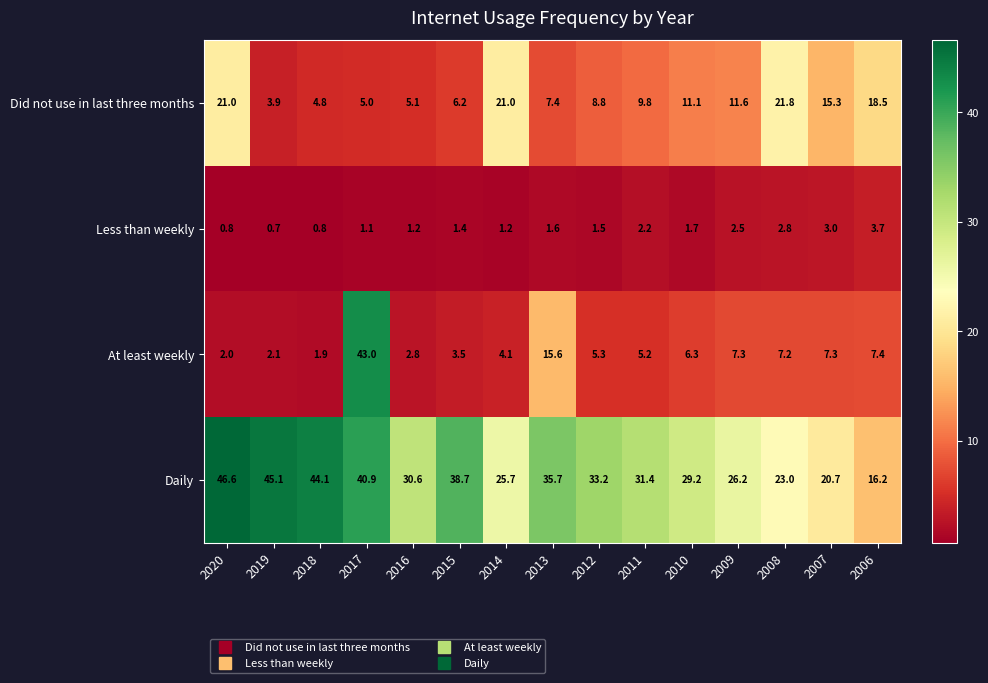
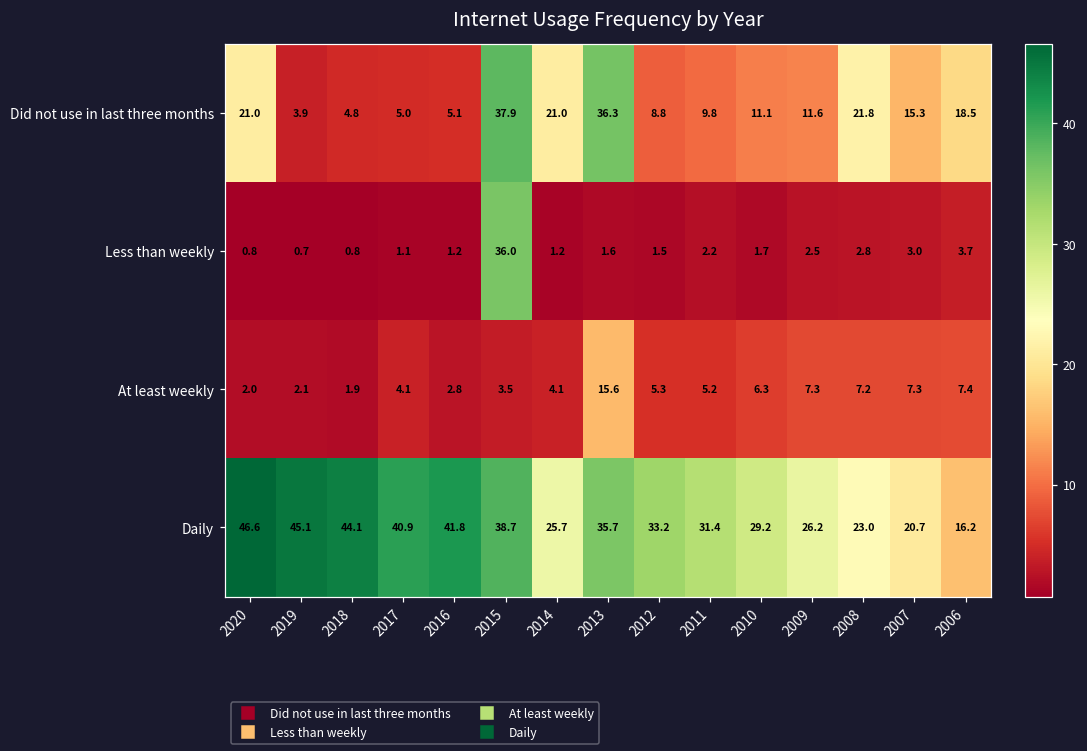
Did not use in last three months, 2015: 6.2 -> 37.9
Did not use in last three months, 2013: 7.4 -> 36.3
Less than weekly, 2015: 1.4 -> 36.0
At least weekly, 2017: 43.0 -> 4.1
Daily, 2016: 30.6 -> 41.8
